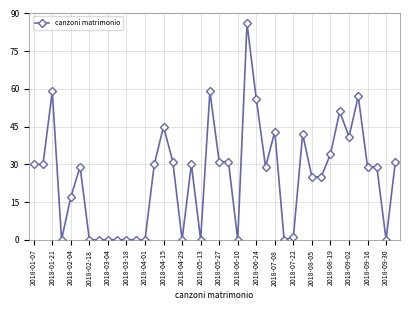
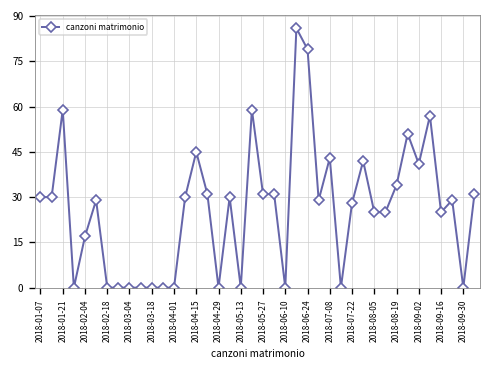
2018-06-24: 56 -> 79
2018-07-22: 1 -> 28
2018-09-16: 29 -> 25
